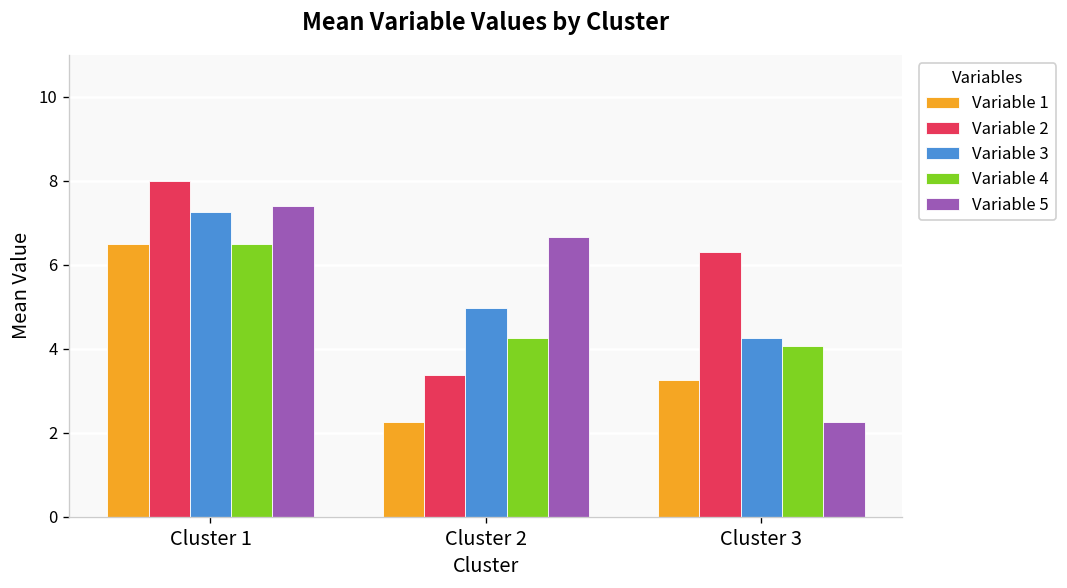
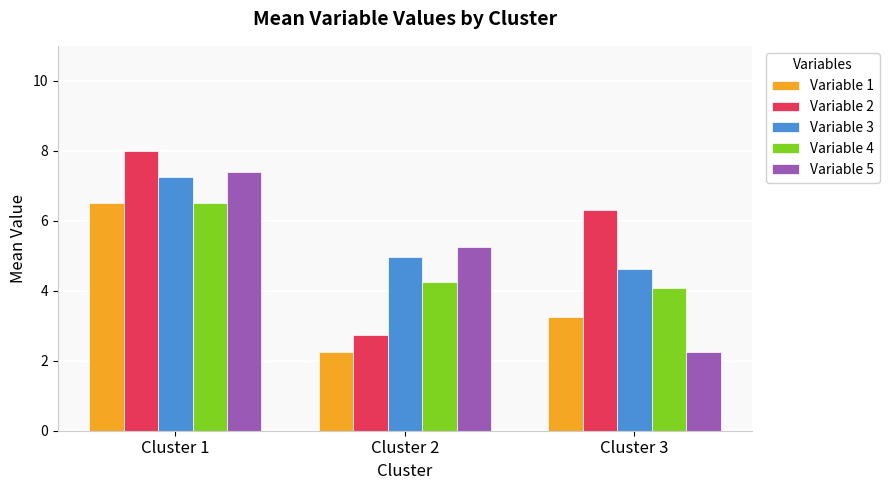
Variable 2, Cluster 2: 3.4 -> 2.8
Variable 5, Cluster 2: 6.7 -> 5.3
Variable 3, Cluster 3: 4.3 -> 4.6
